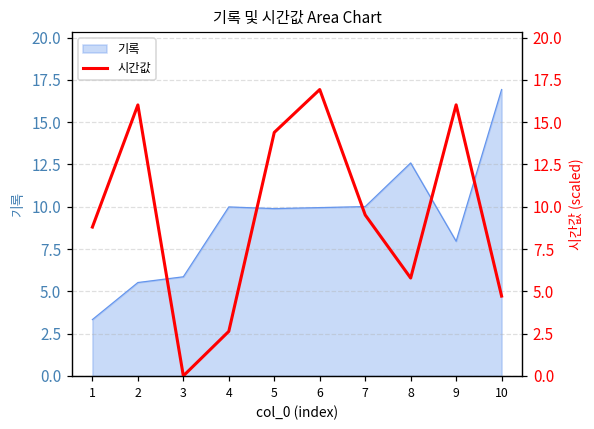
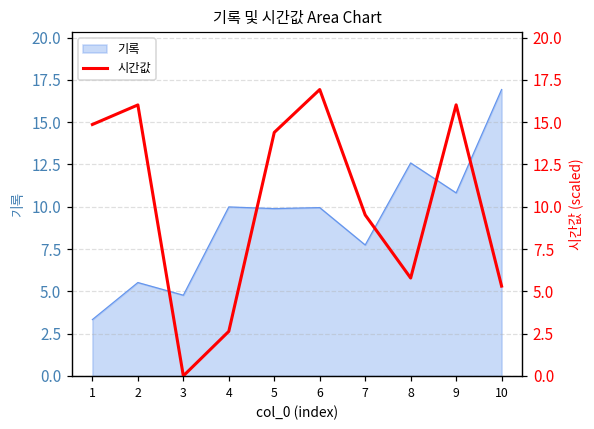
기록, 3: 5.9 -> 4.8
기록, 7: 10.0 -> 7.7
기록, 9: 8.0 -> 10.8
시간값, 1: 8.8 -> 14.9
시간값, 10: 4.7 -> 5.3
